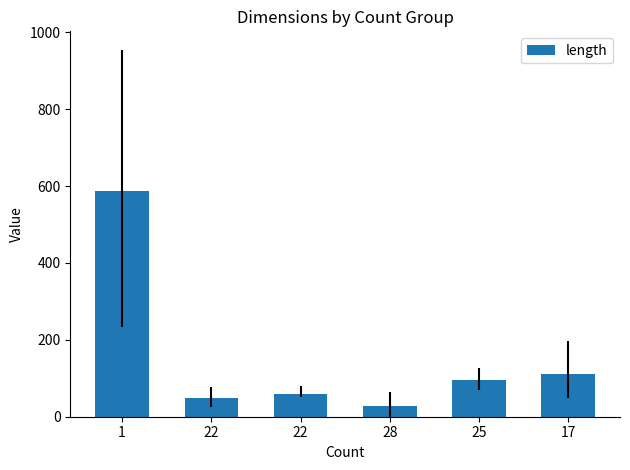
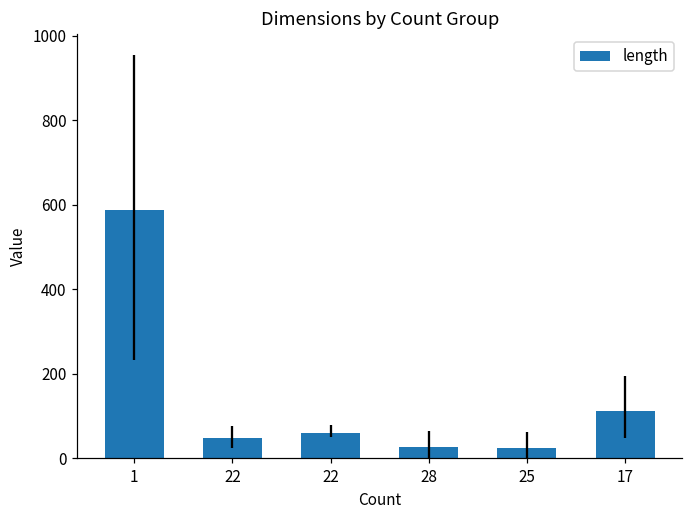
25: 100 -> 30
